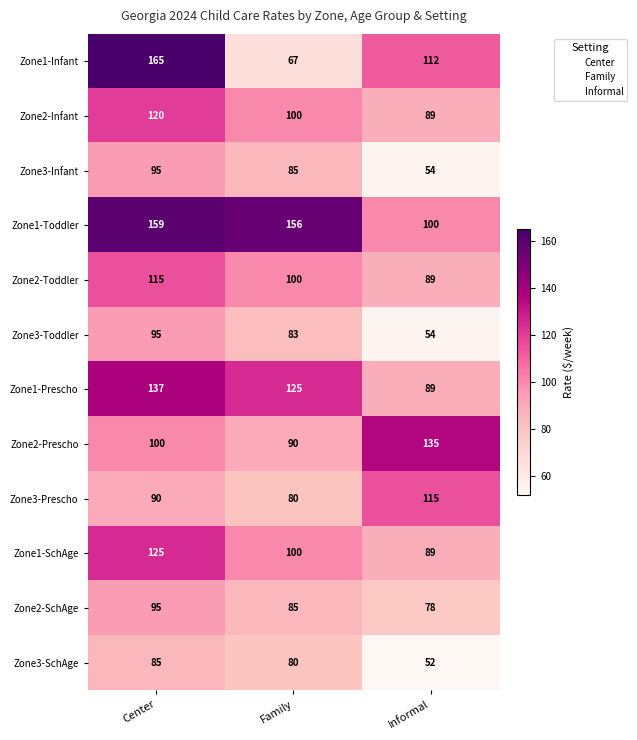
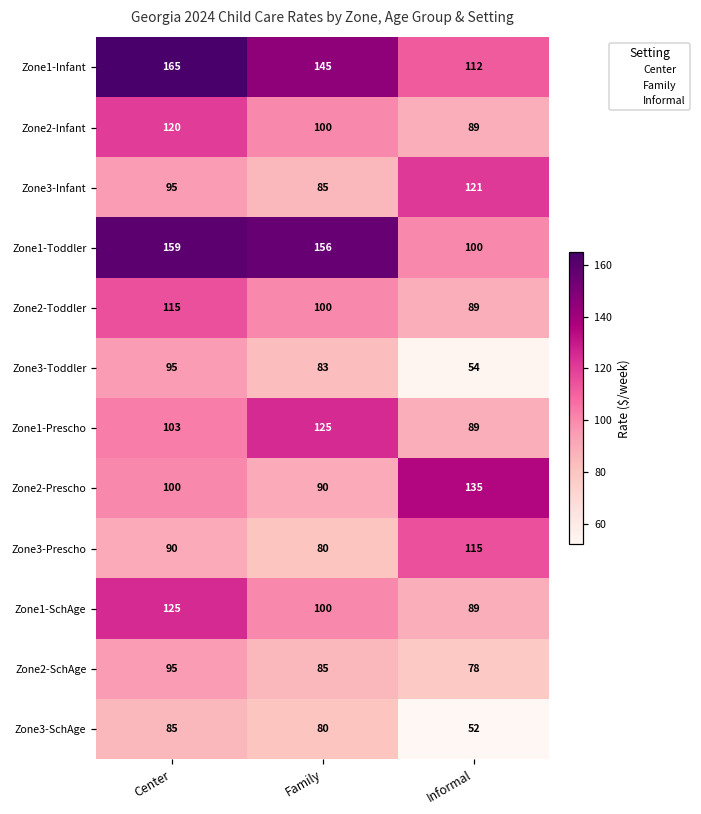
Zone1-Infant, Family: 67 -> 145
Zone3-Infant, Informal: 54 -> 121
Zone1-Prescho, Center: 137 -> 103
